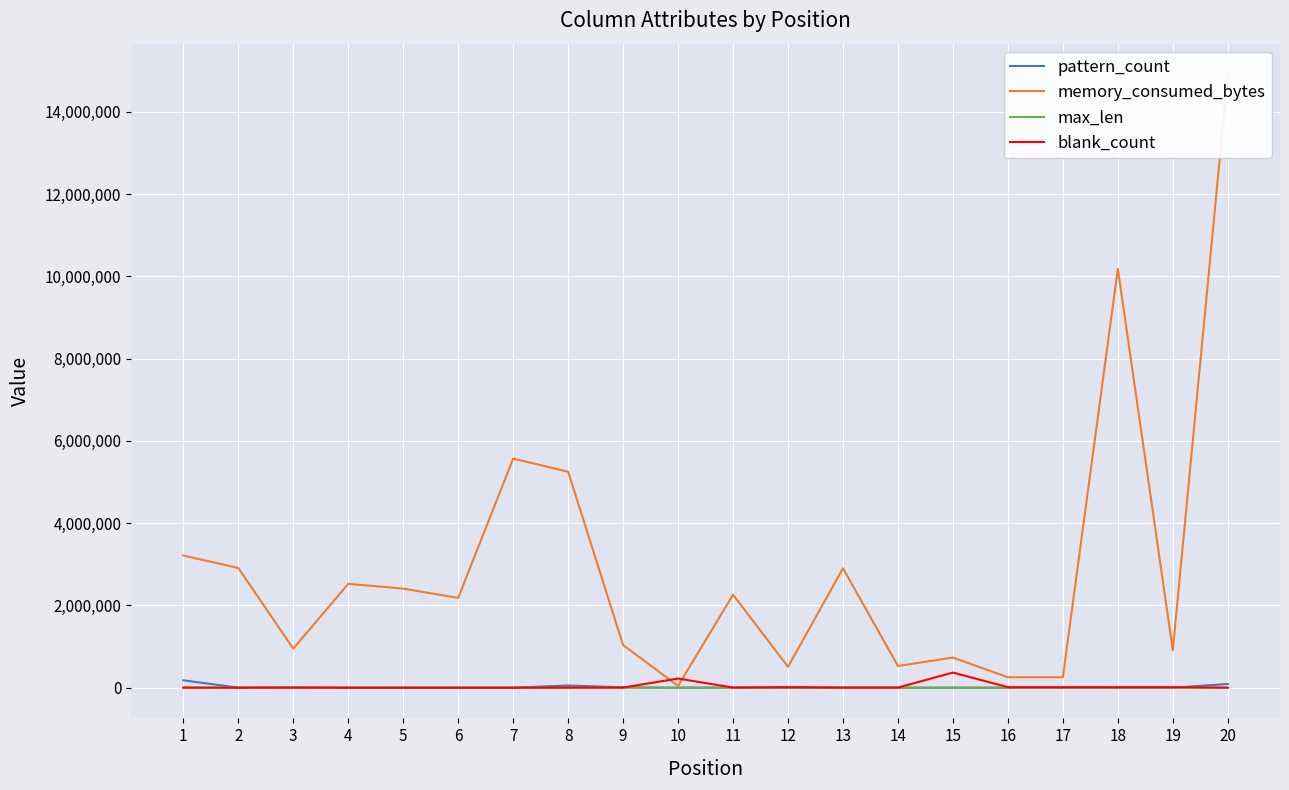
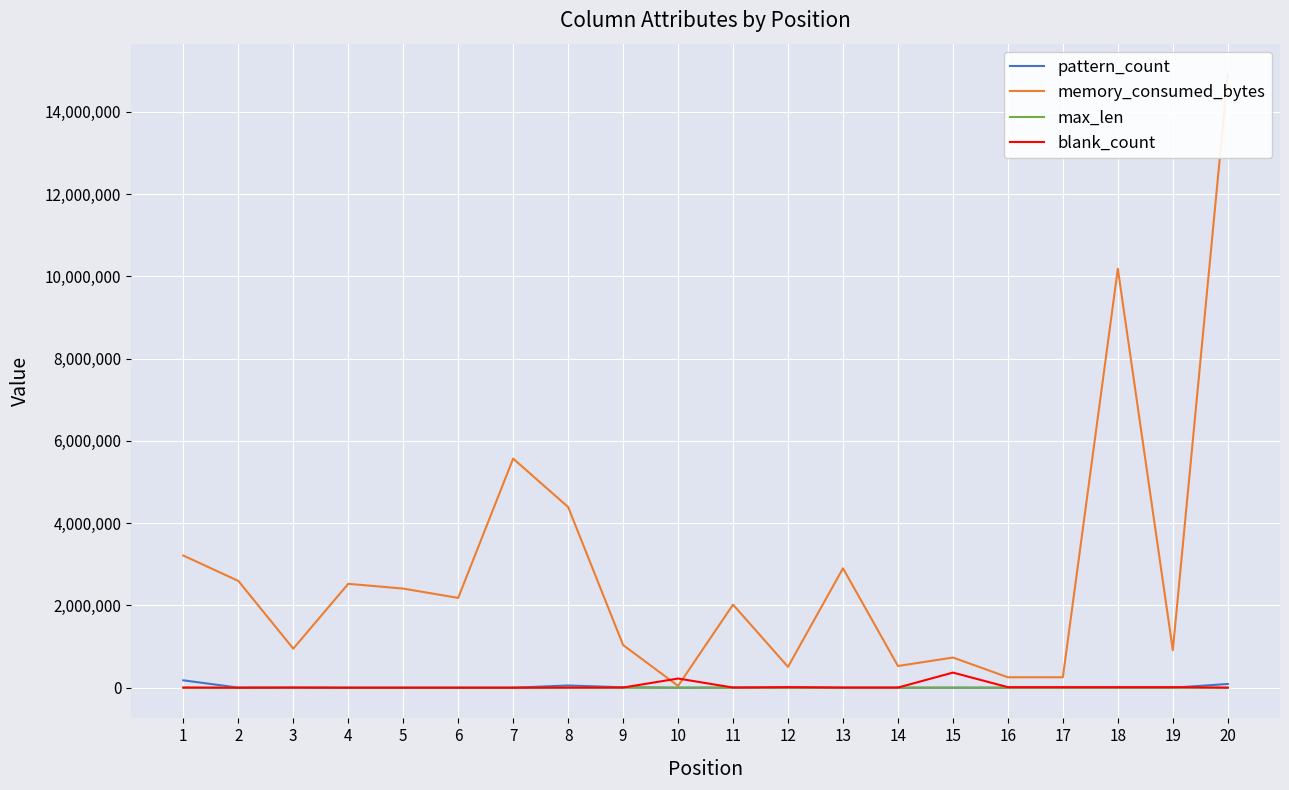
memory_consumed_bytes, 2: 2,900,000 -> 2,600,000
memory_consumed_bytes, 8: 5,300,000 -> 4,400,000
memory_consumed_bytes, 11: 2,300,000 -> 2,000,000
